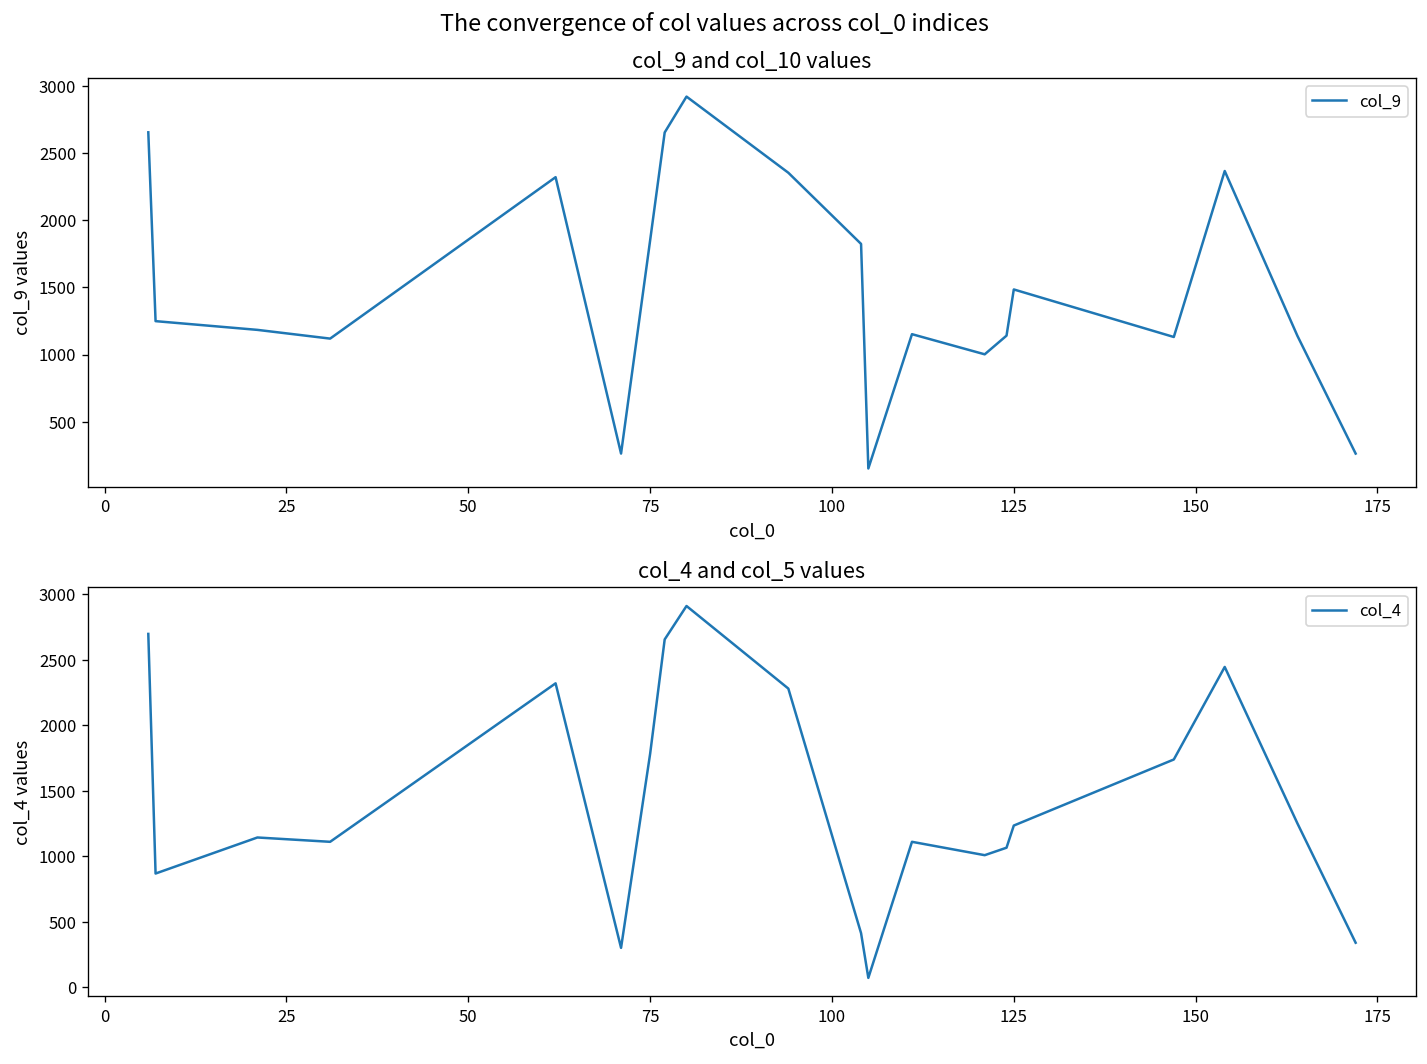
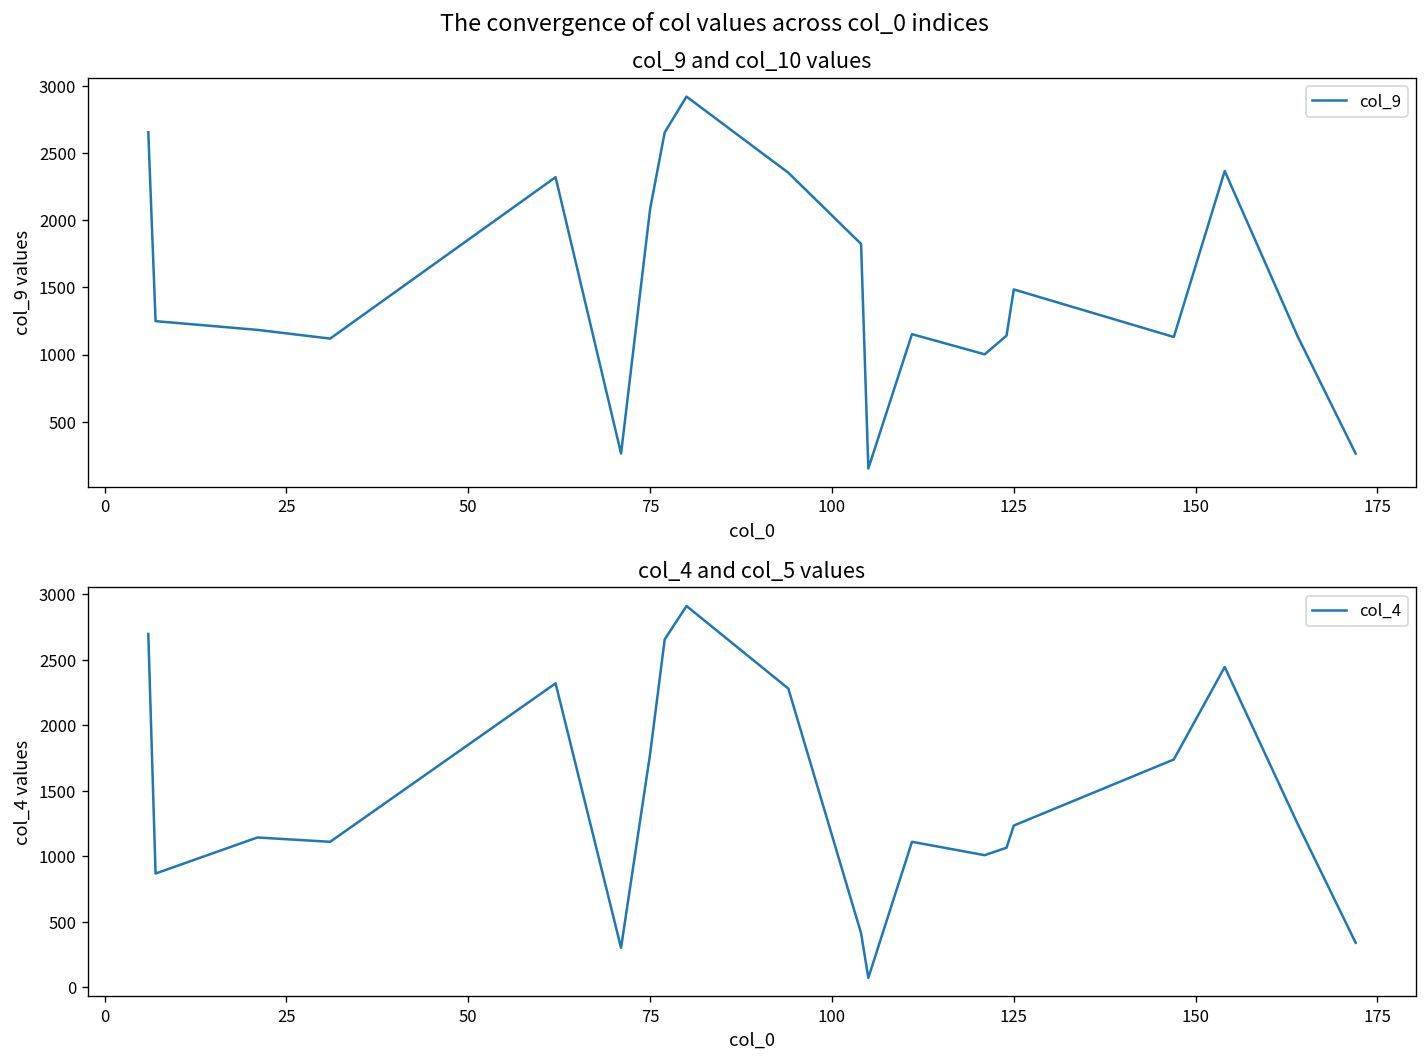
col_9 and col_10 values, 75: 1850 -> 2090
